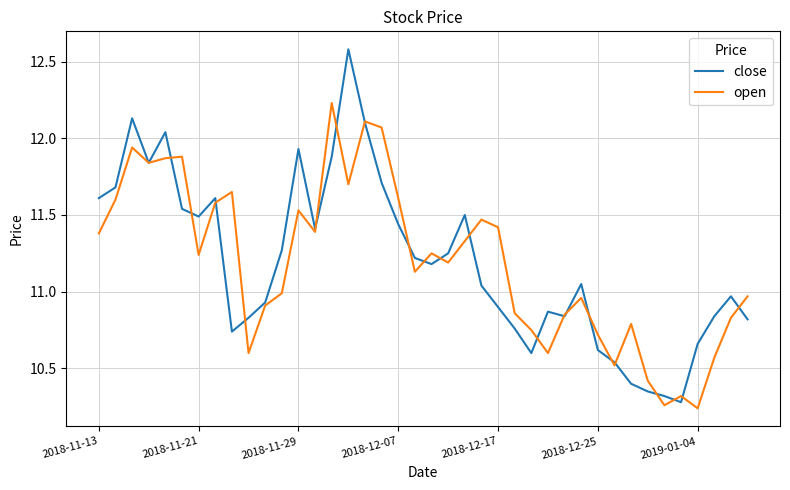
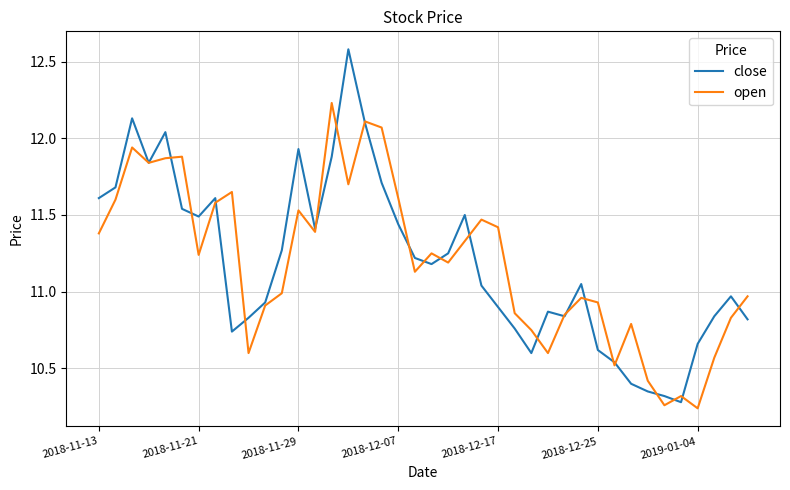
open, 2018-12-25: 10.72 -> 10.93
